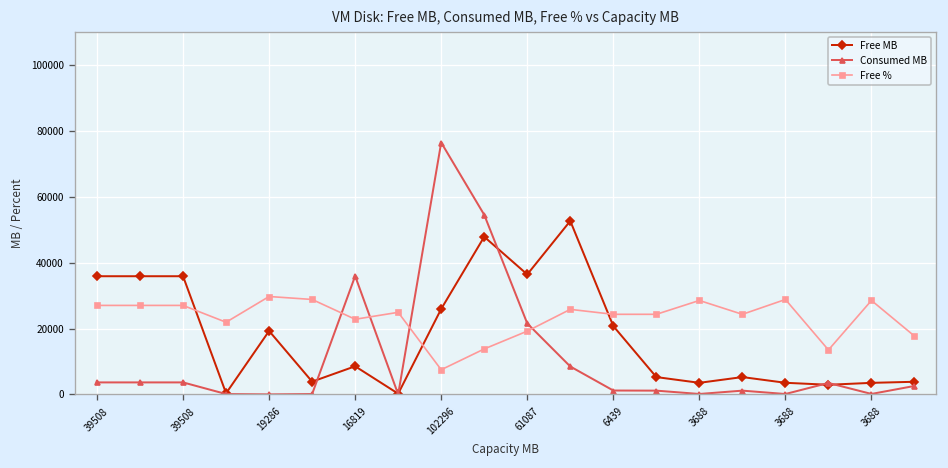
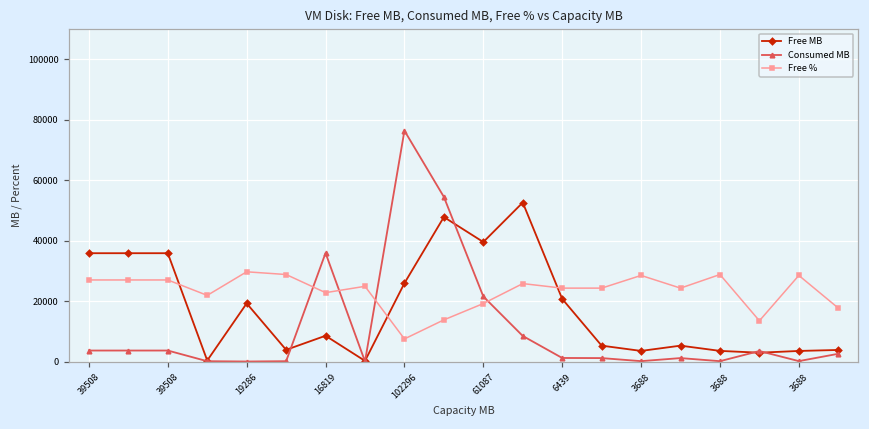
Free MB, 61087: 36000 -> 40000
